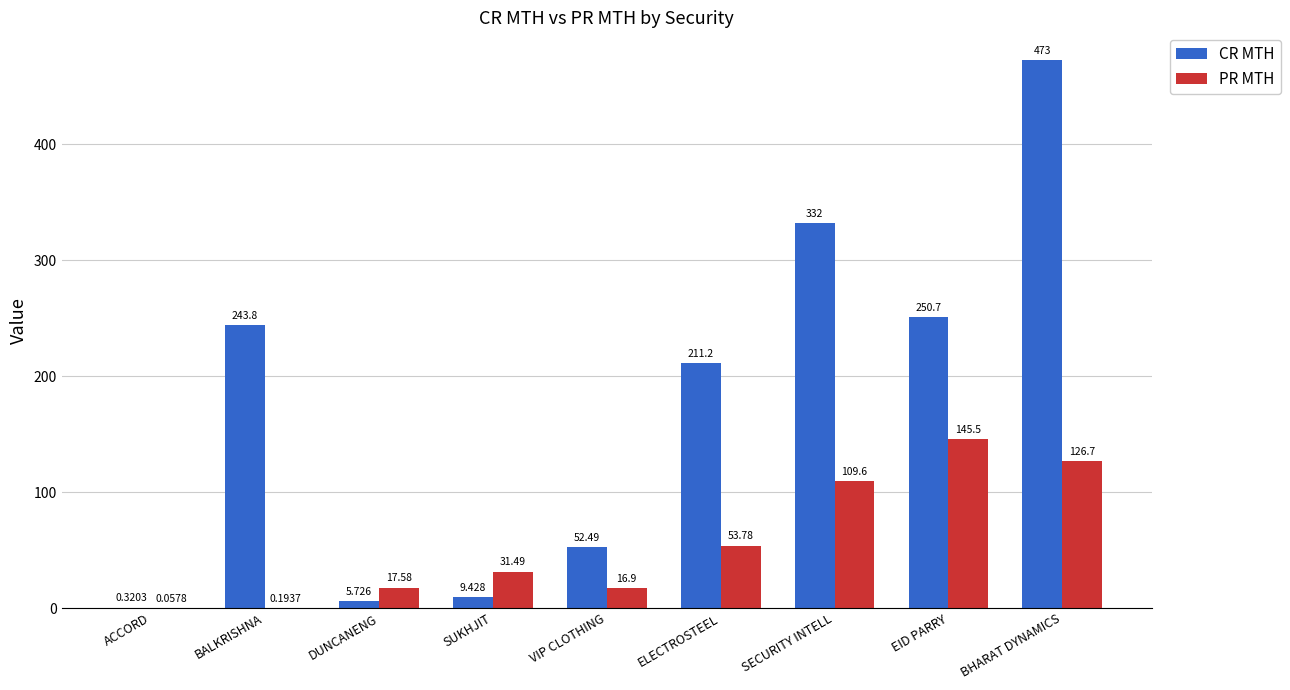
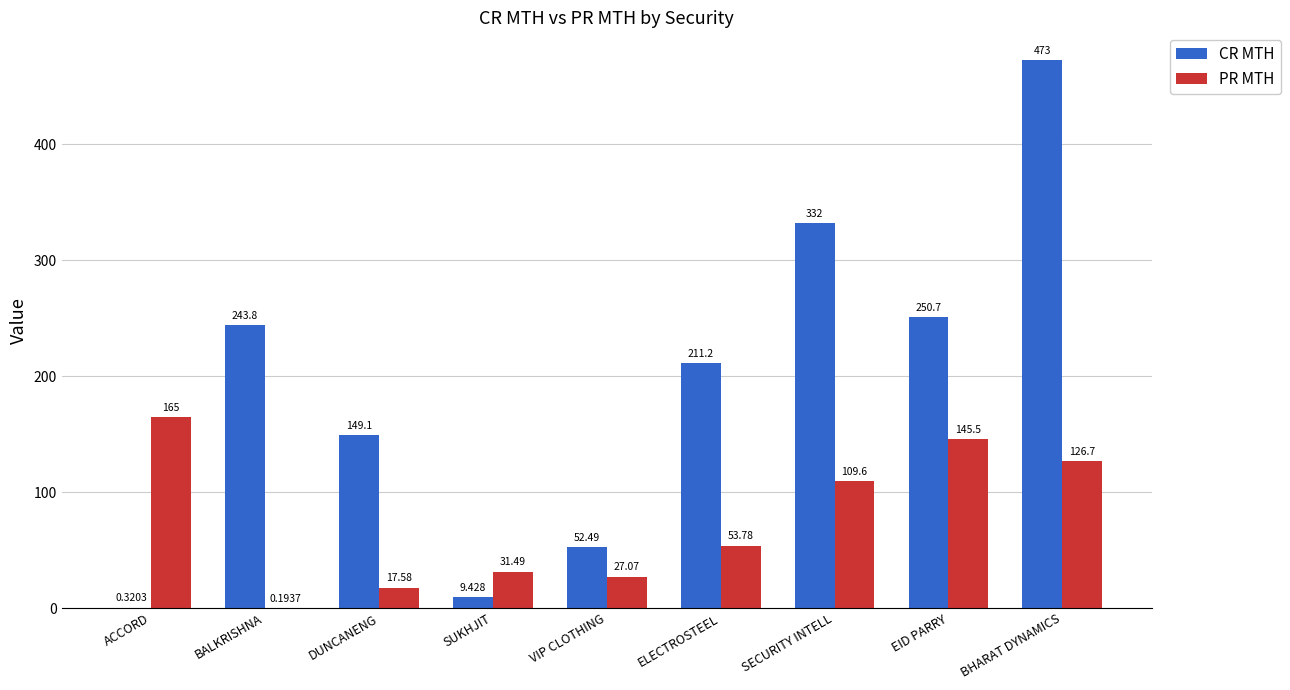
PR MTH, ACCORD: 0.0578 -> 165
CR MTH, DUNCANENG: 5.726 -> 149.1
PR MTH, VIP CLOTHING: 16.9 -> 27.07
